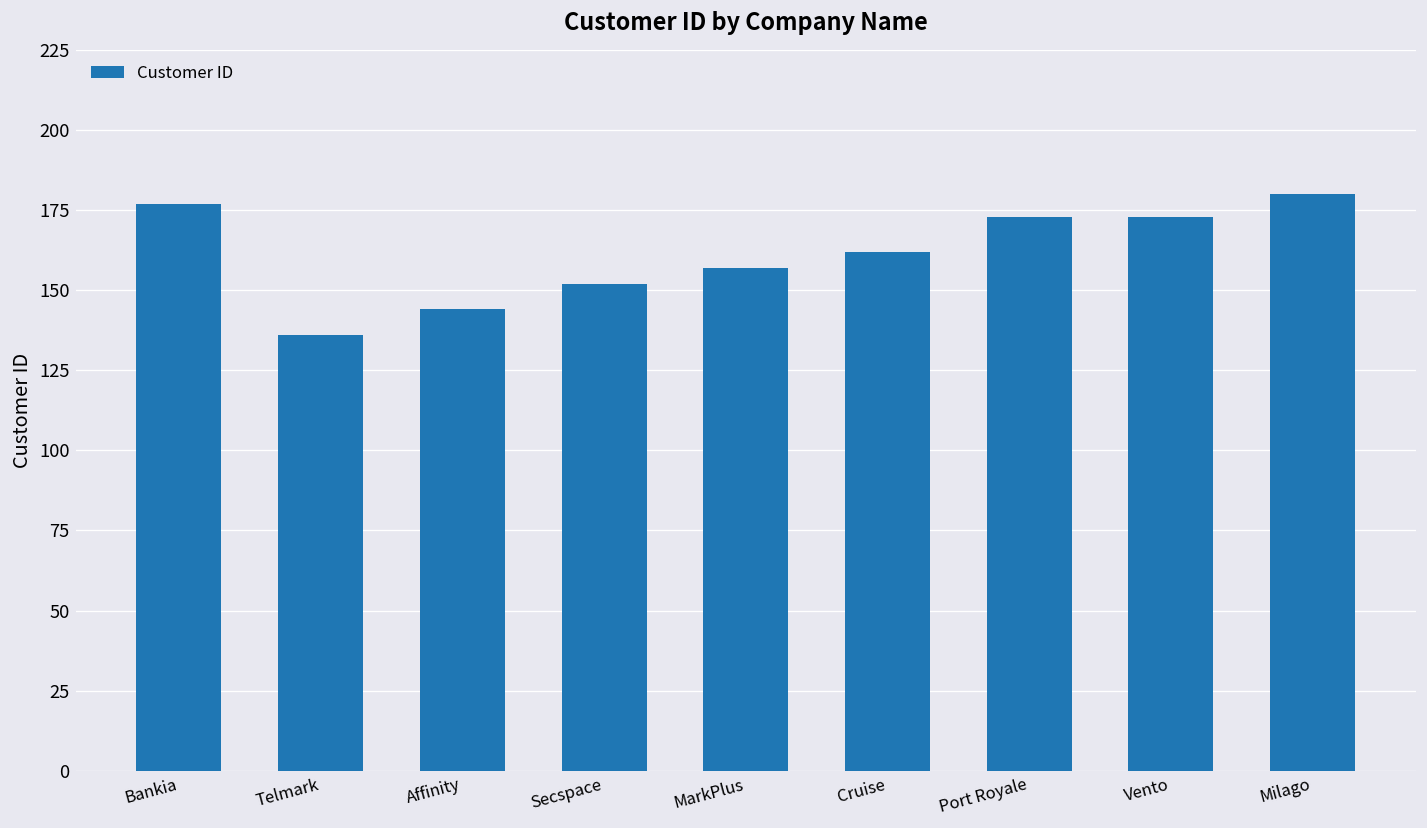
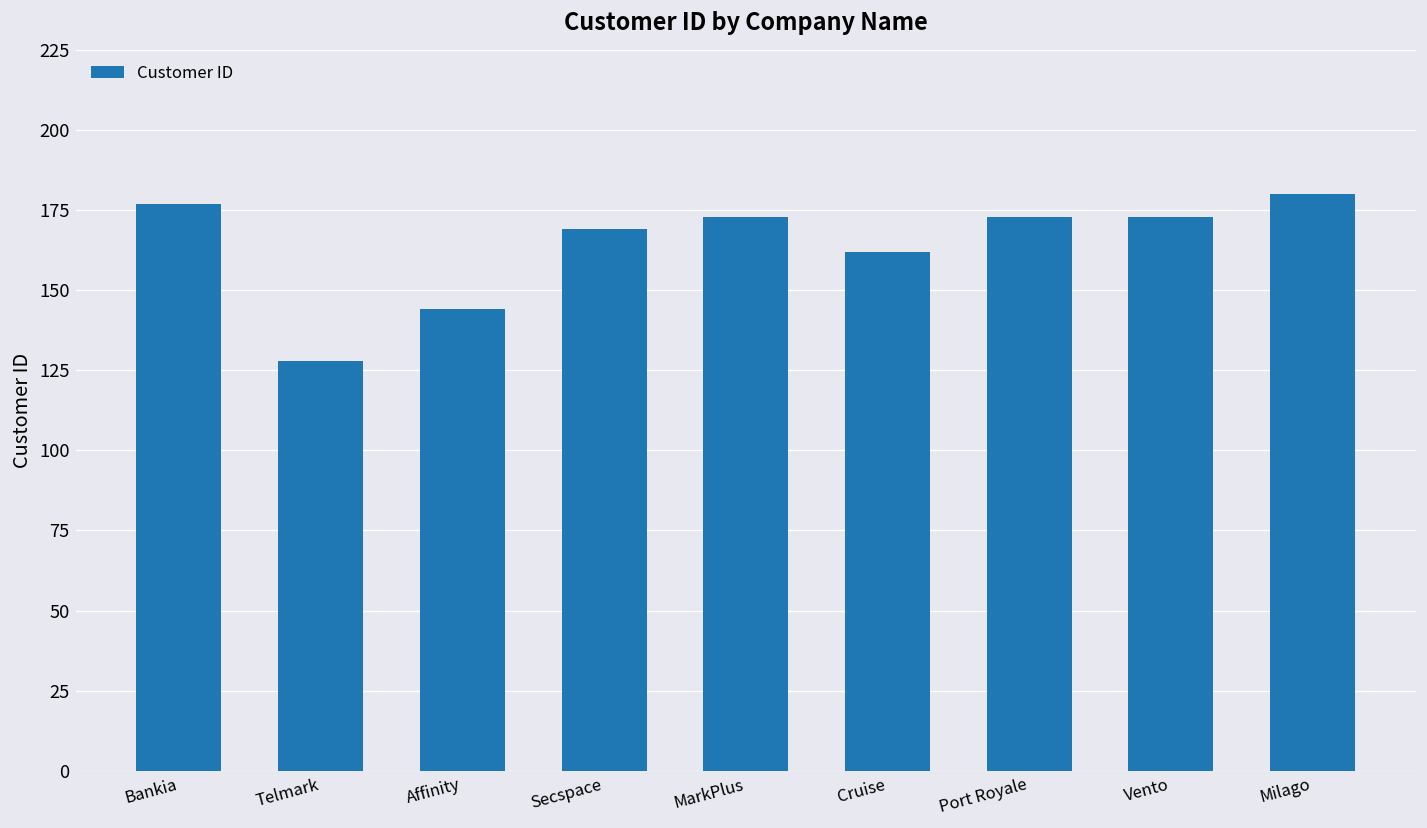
Telmark: 136 -> 128
Secspace: 152 -> 169
MarkPlus: 157 -> 173
